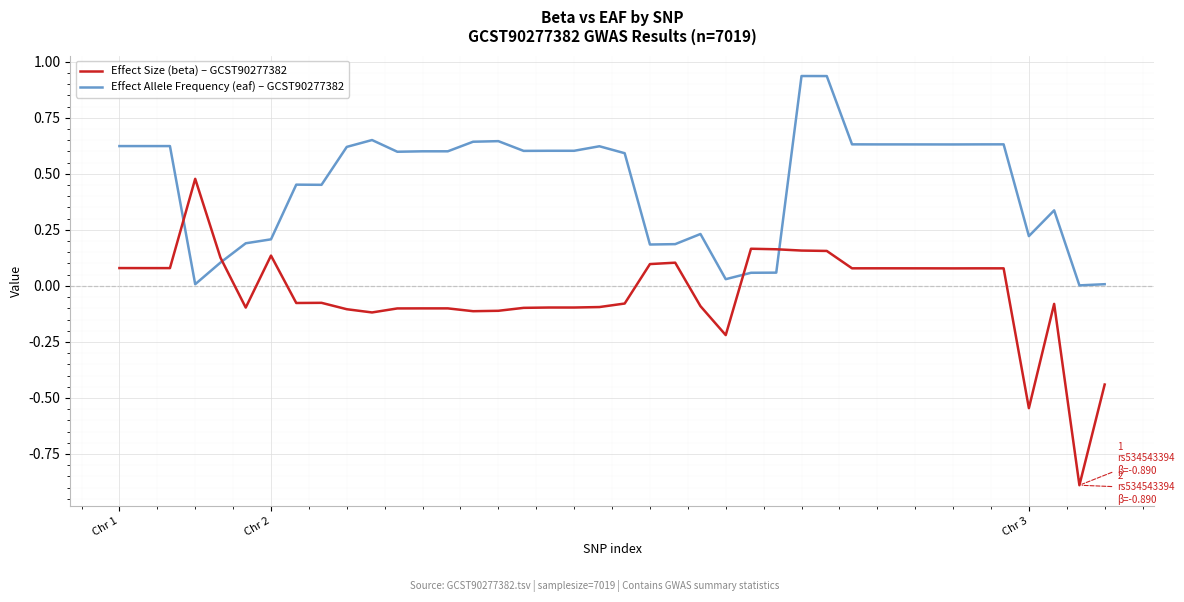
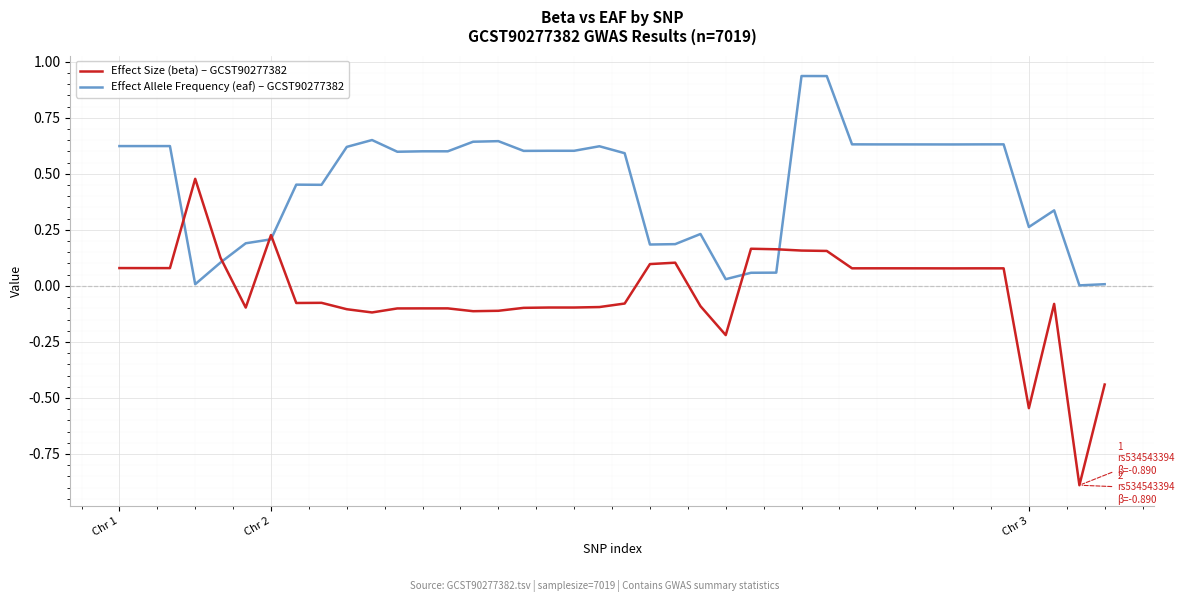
Effect Size (beta) – GCST90277382, Chr 2: 0.14 -> 0.23
Effect Allele Frequency (eaf) – GCST90277382, Chr 3: 0.22 -> 0.26
